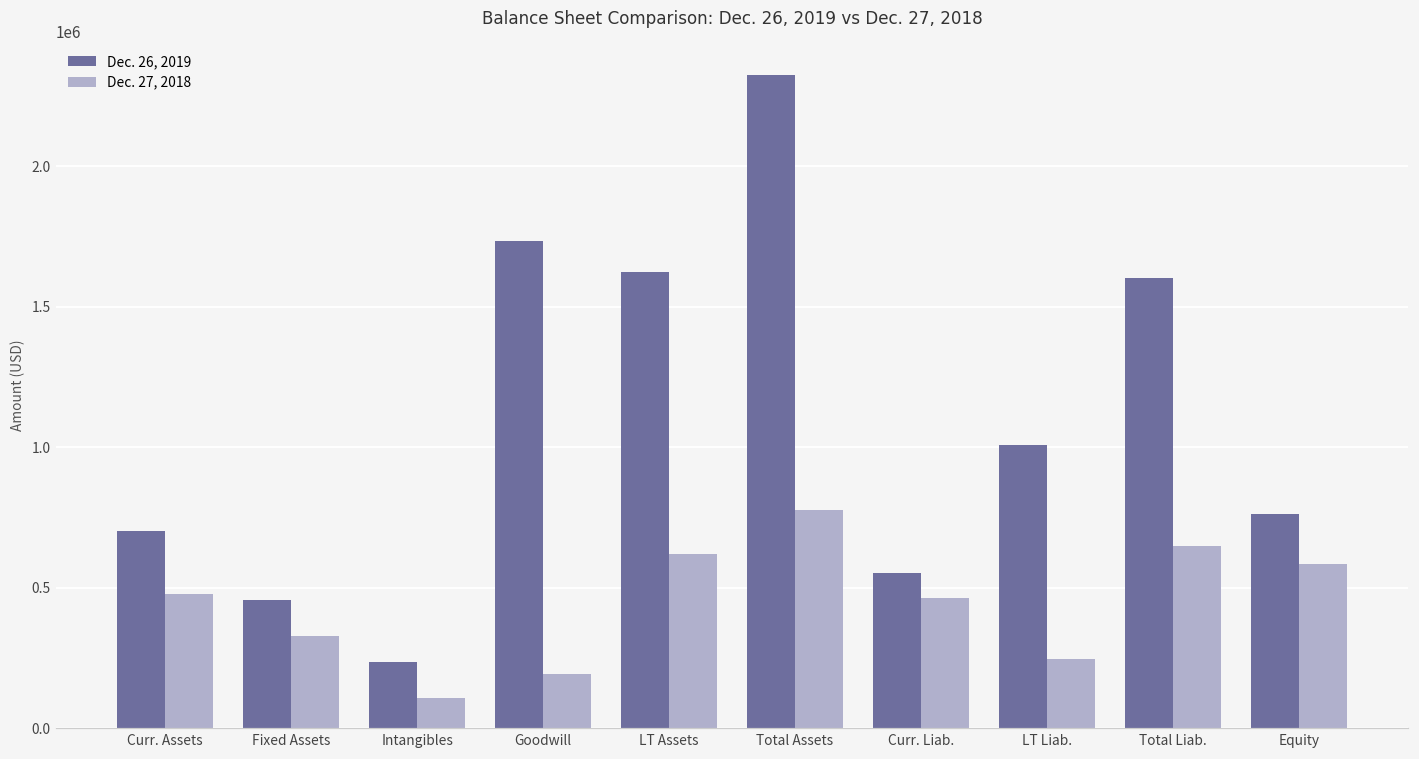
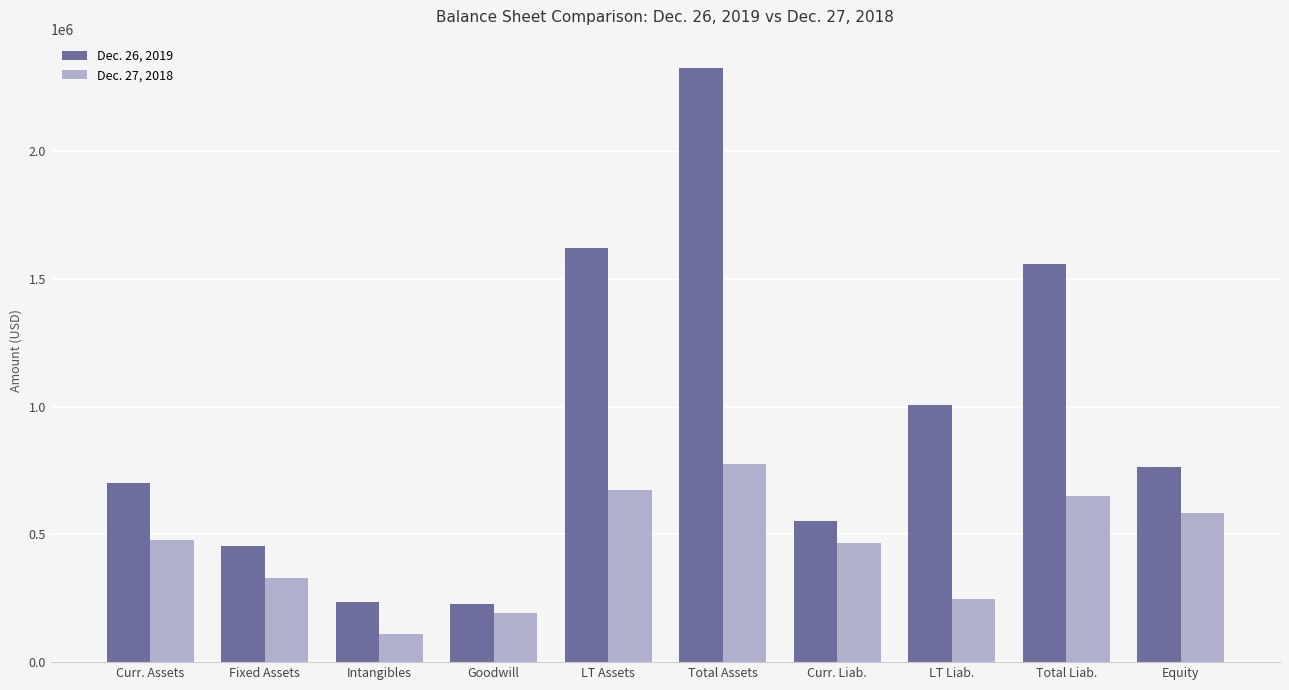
Dec. 26, 2019, Goodwill: 1730000 -> 230000
Dec. 27, 2018, LT Assets: 620000 -> 670000
Dec. 26, 2019, Total Liab.: 1600000 -> 1560000
